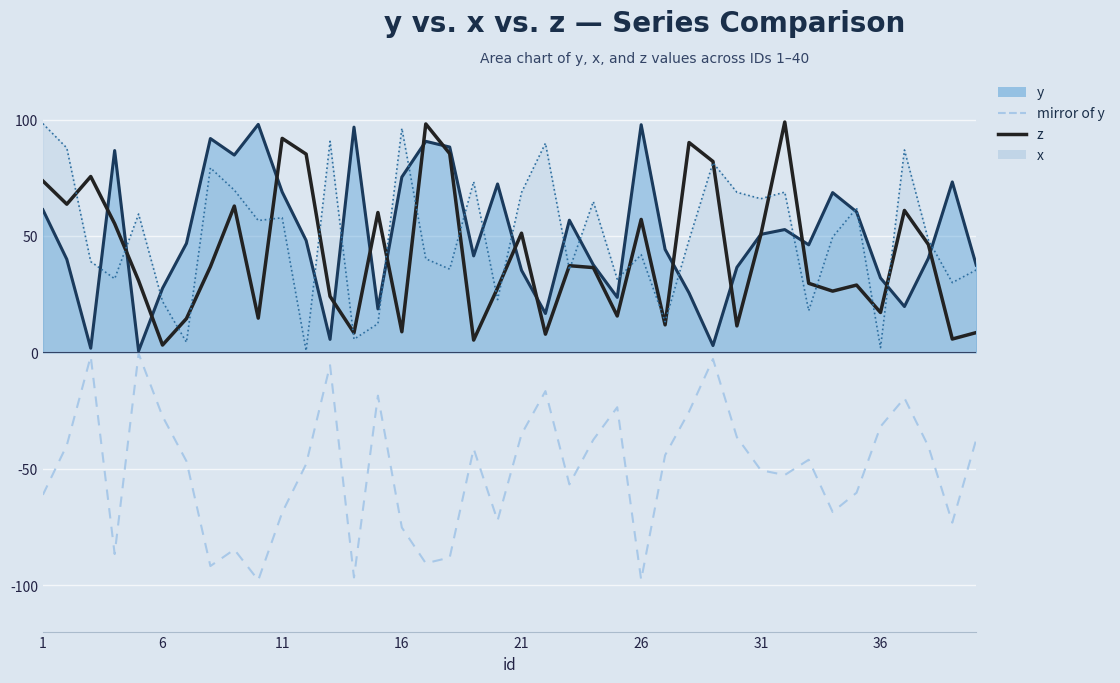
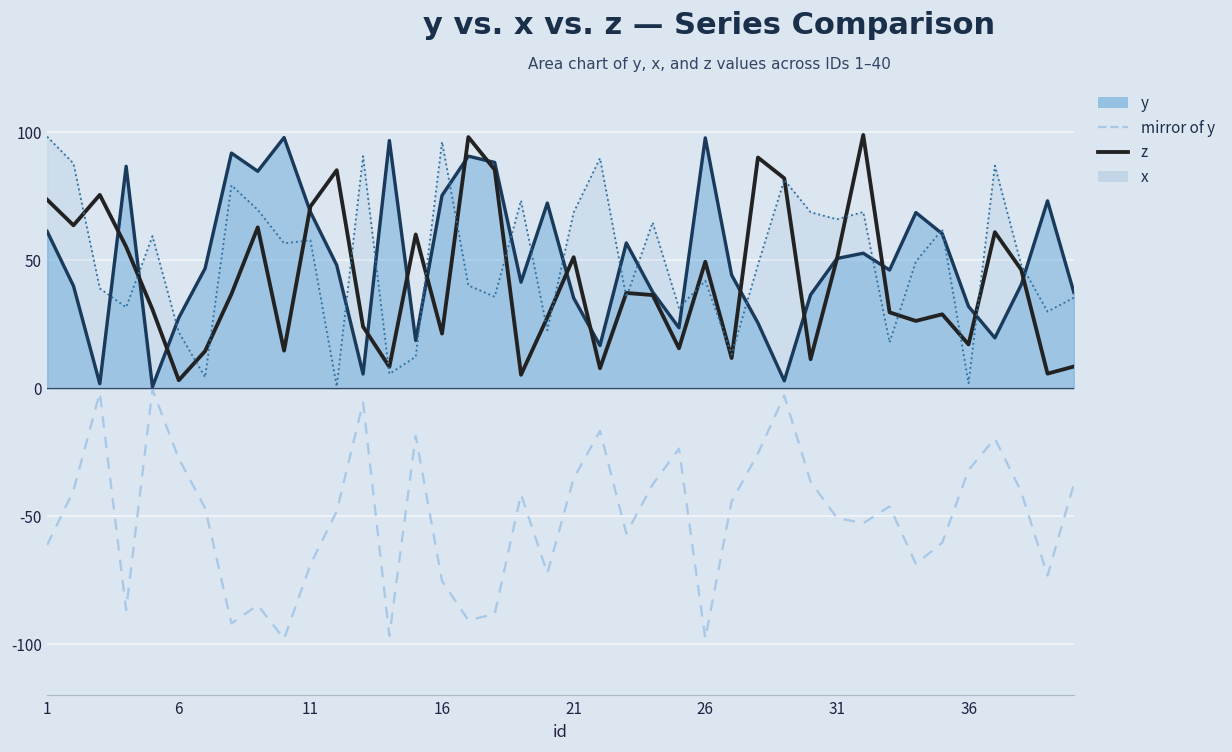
z, 11: 92 -> 71
z, 16: 9 -> 21
z, 26: 57 -> 49
